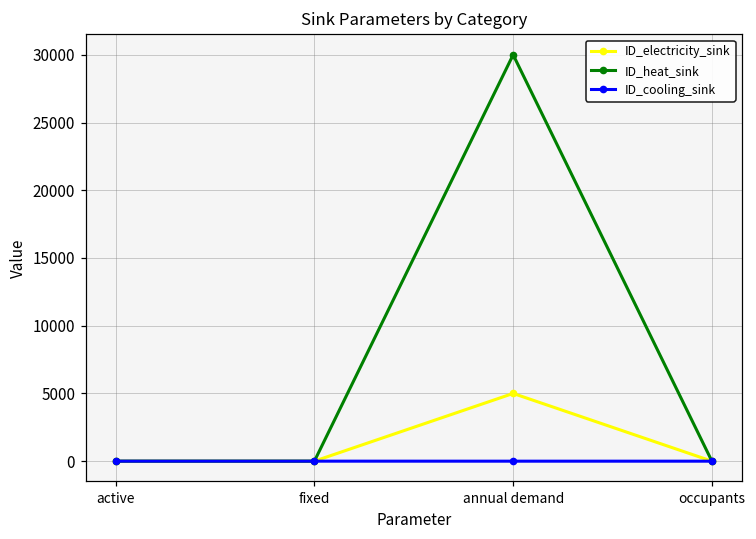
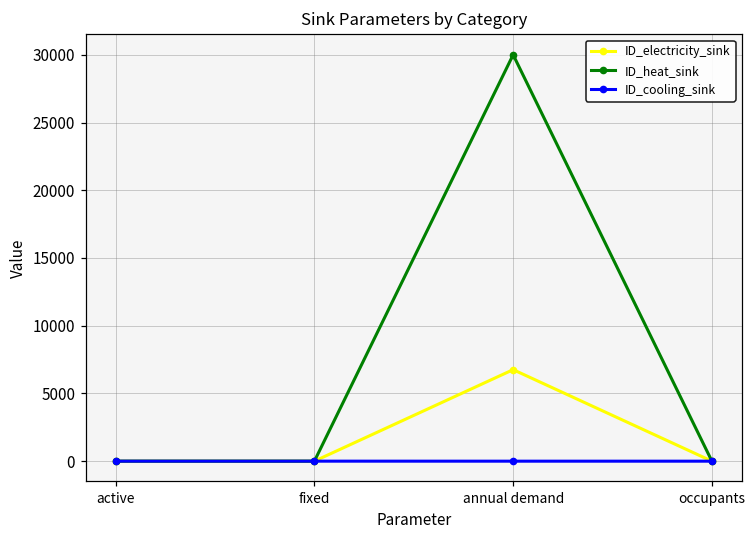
ID_electricity_sink, annual demand: 5000 -> 6800
